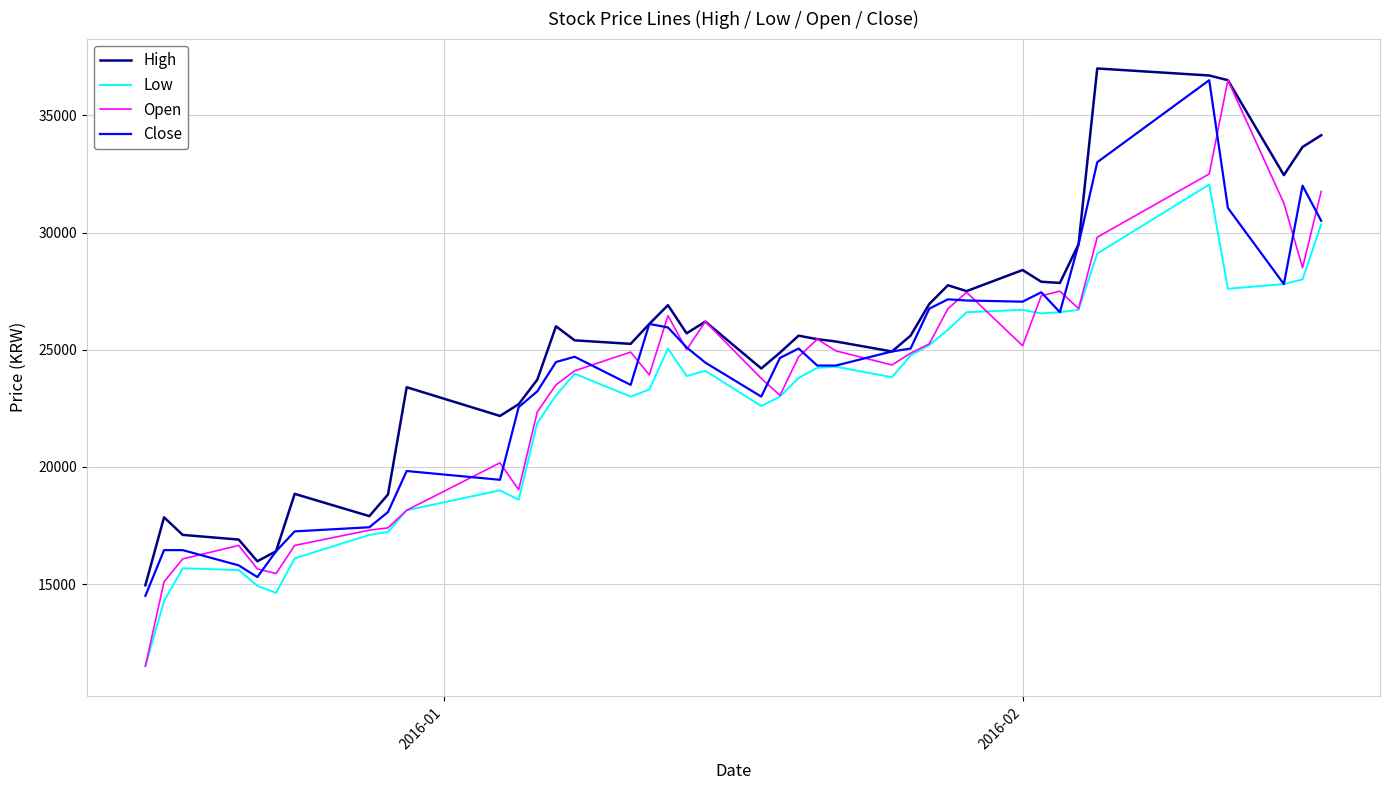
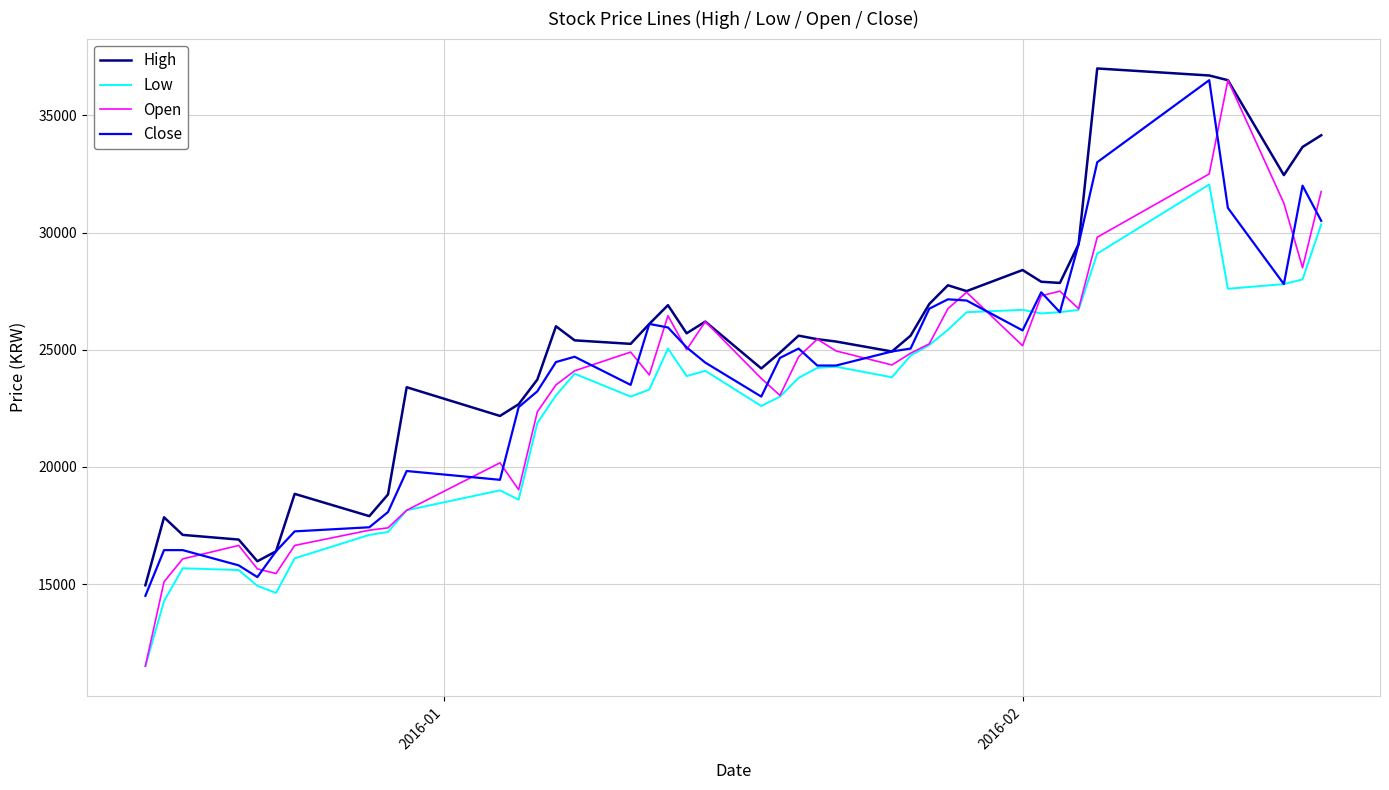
Close, 2016-02: 27100 -> 25800
